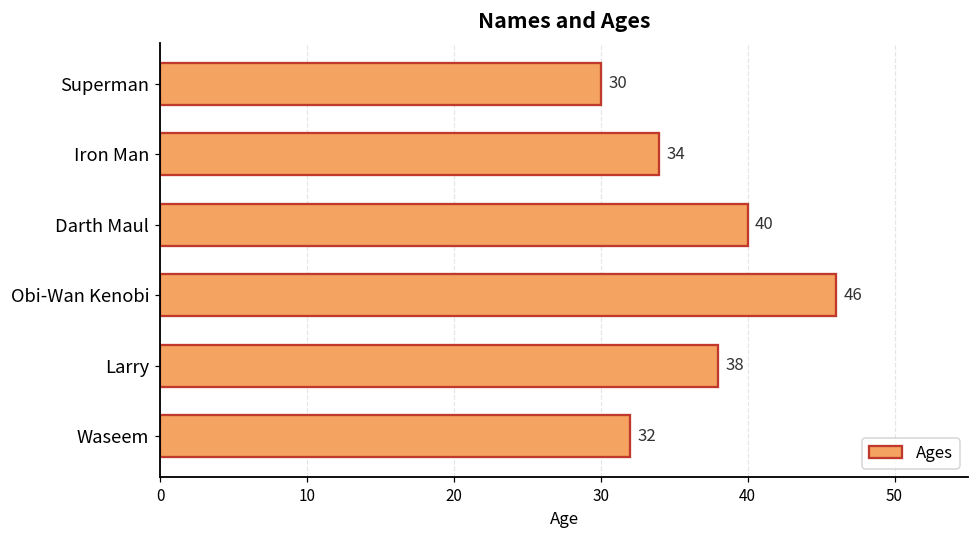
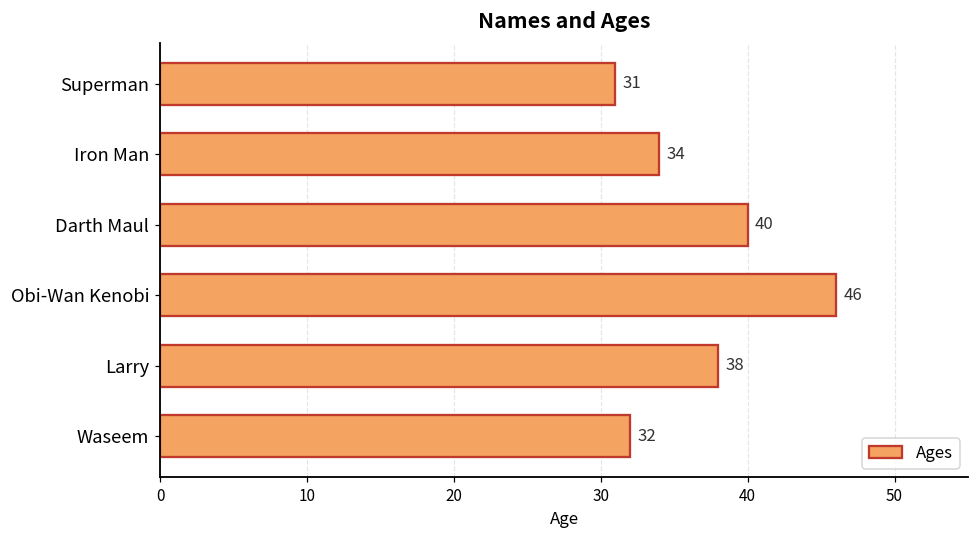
Superman: 30 -> 31
